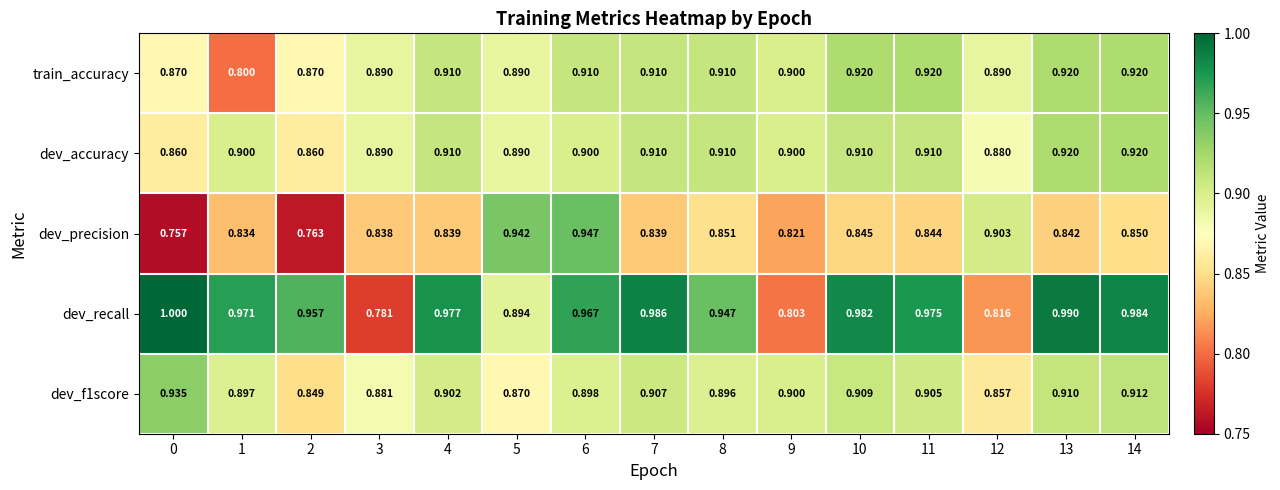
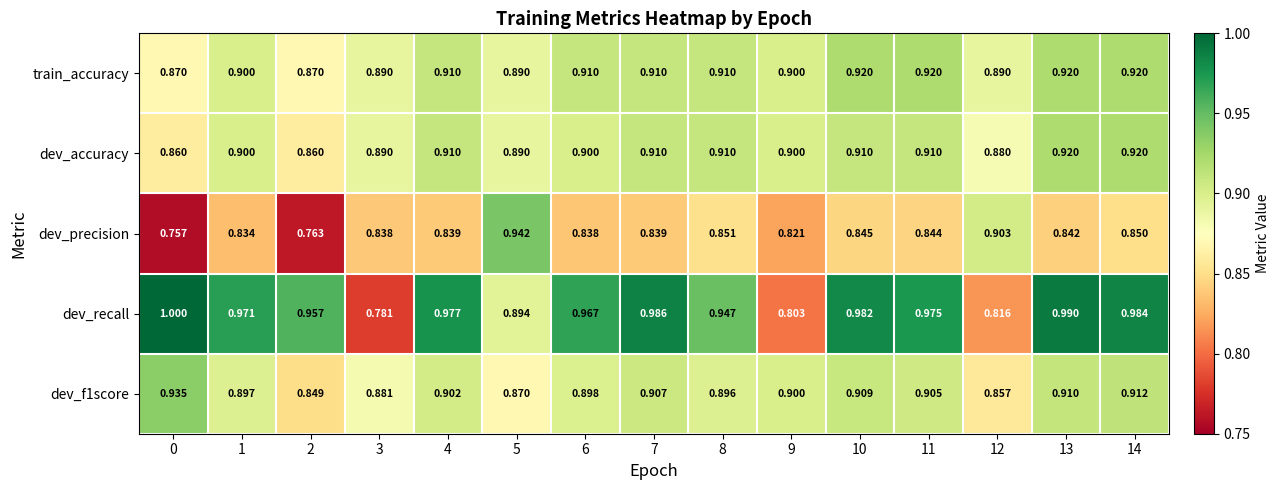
train_accuracy, 1: 0.800 -> 0.900
dev_precision, 6: 0.947 -> 0.838
